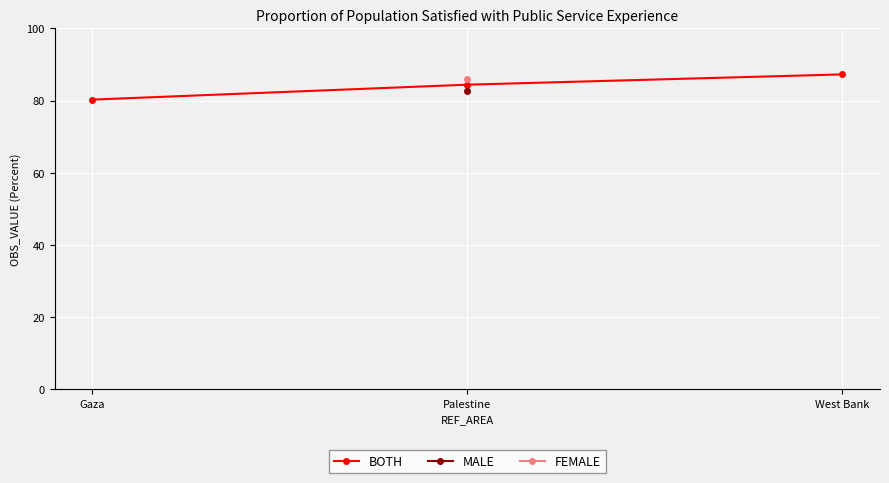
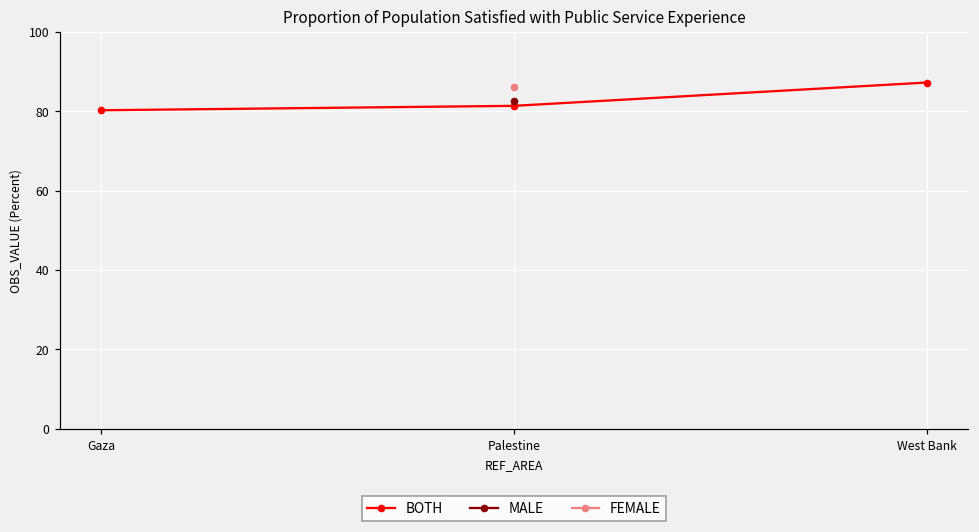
BOTH, Palestine: 84 -> 81
